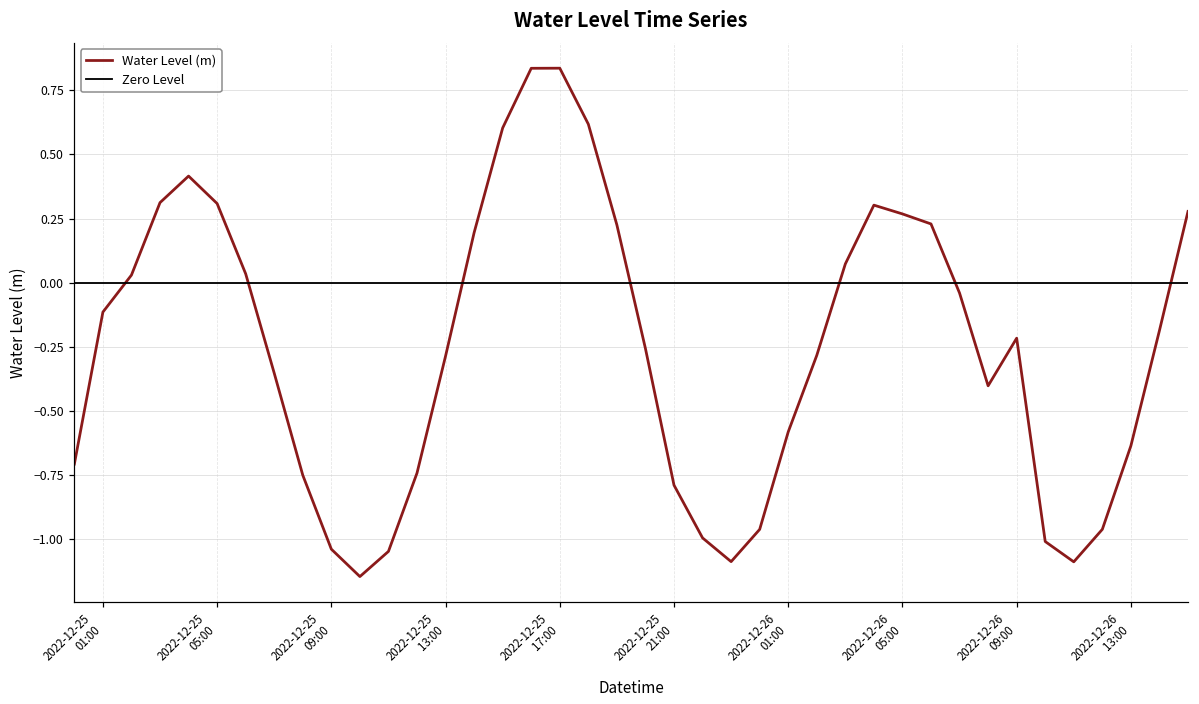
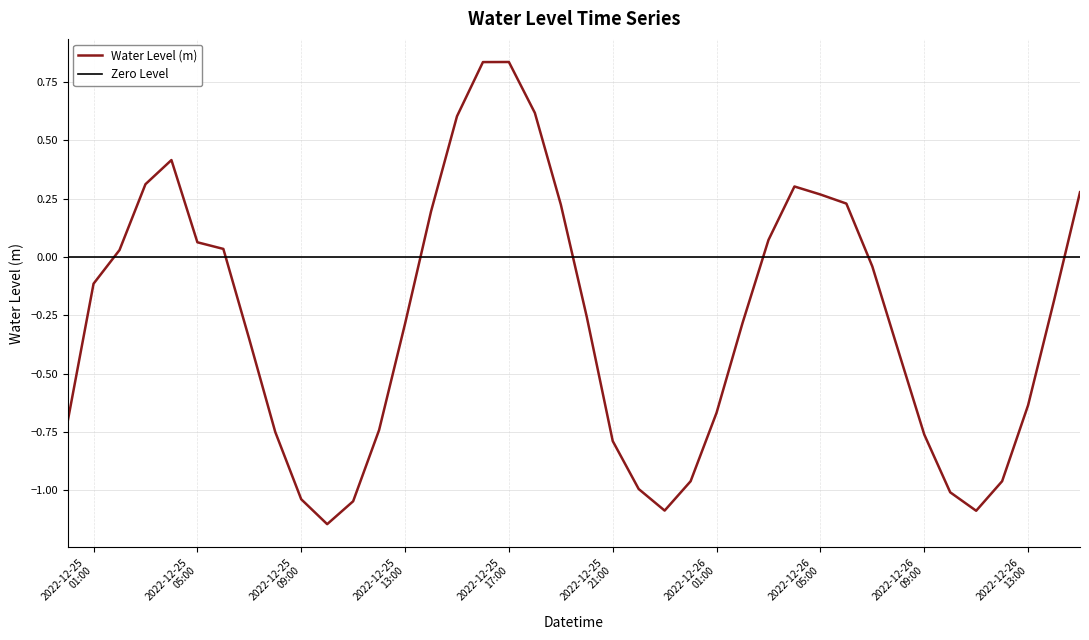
2022-12-25 05:00: 0.31 -> 0.06
2022-12-26 01:00: -0.58 -> -0.67
2022-12-26 09:00: -0.22 -> -0.76
